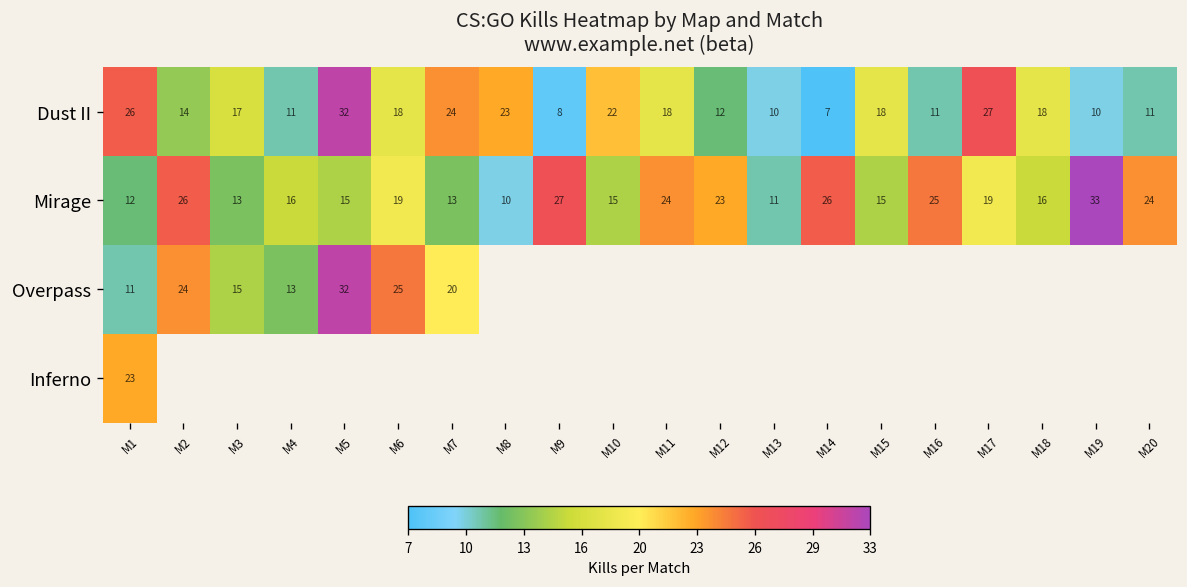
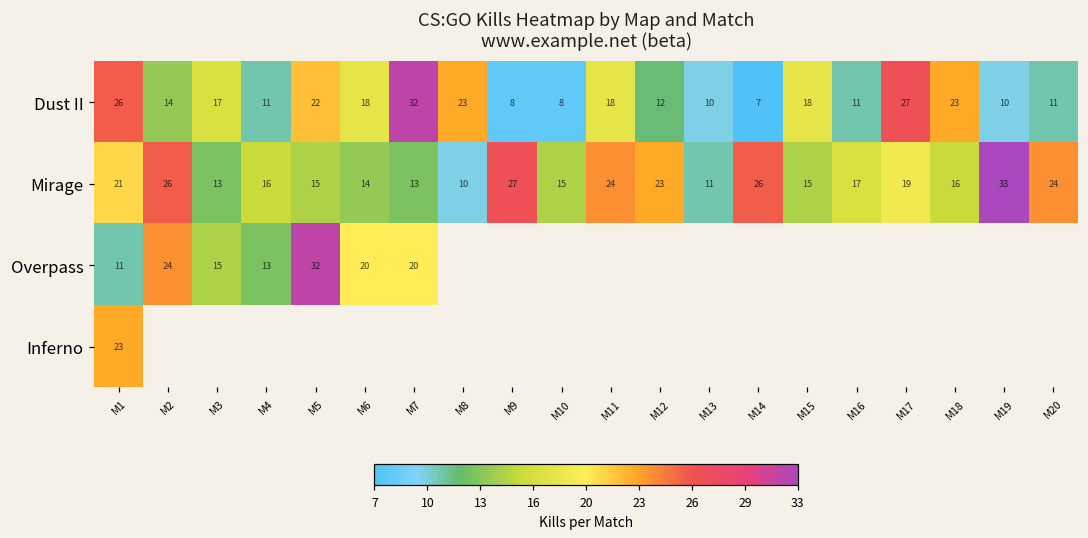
Dust II, M5: 32 -> 22
Dust II, M7: 24 -> 32
Dust II, M10: 22 -> 8
Dust II, M18: 18 -> 23
Mirage, M1: 12 -> 21
Mirage, M6: 19 -> 14
Mirage, M16: 25 -> 17
Overpass, M6: 25 -> 20
